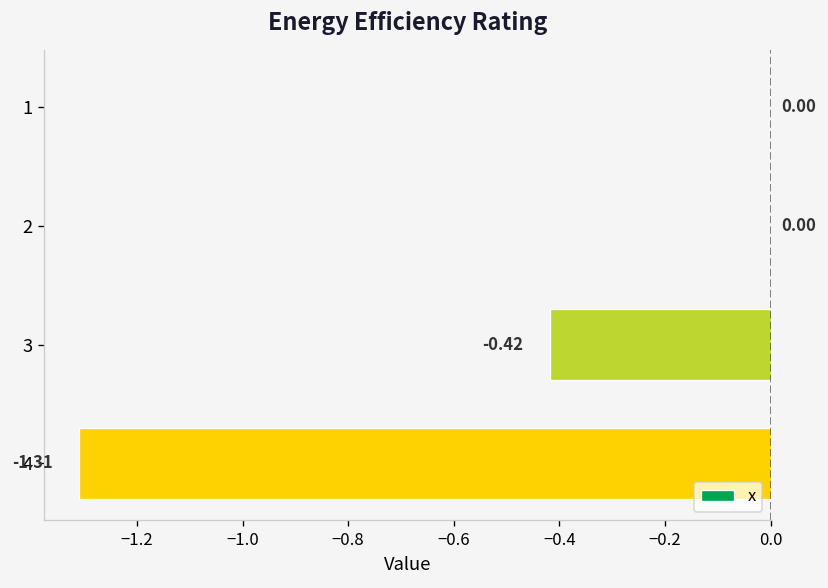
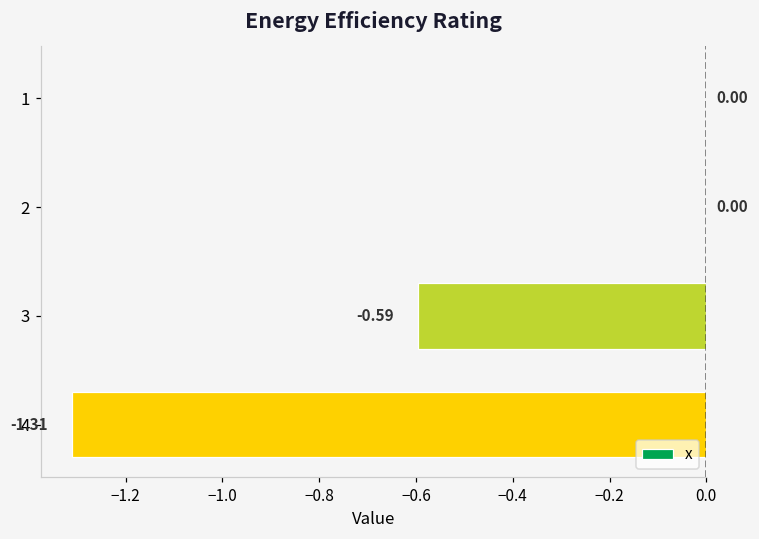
3: -0.42 -> -0.59
